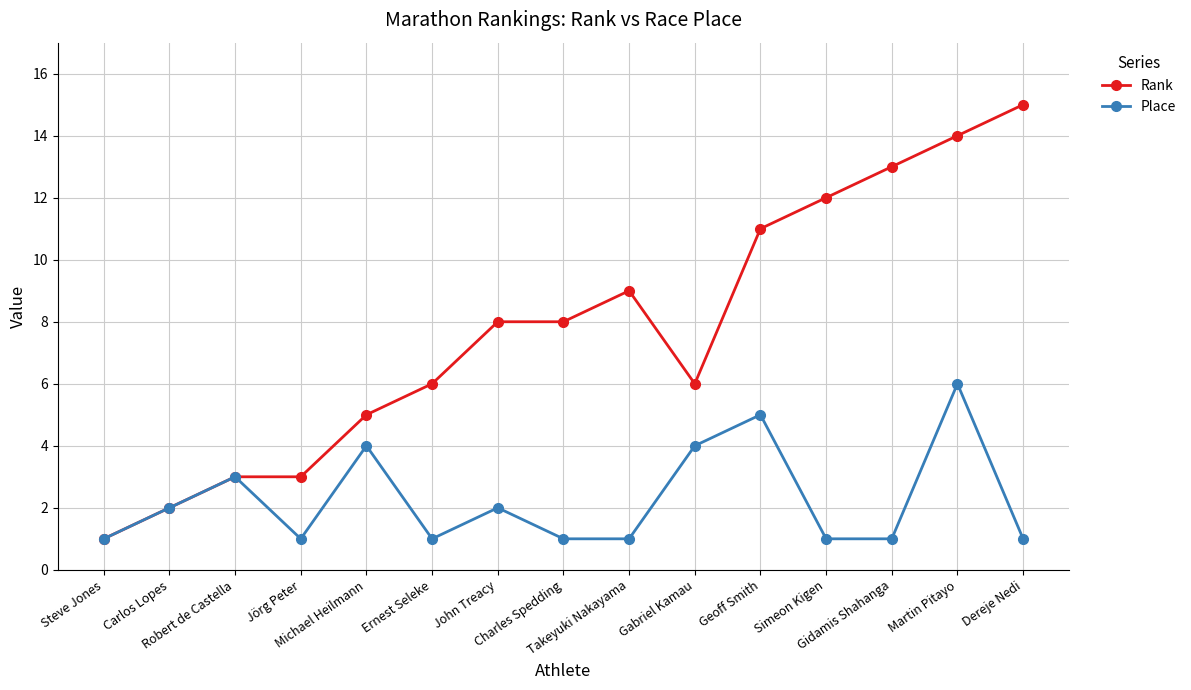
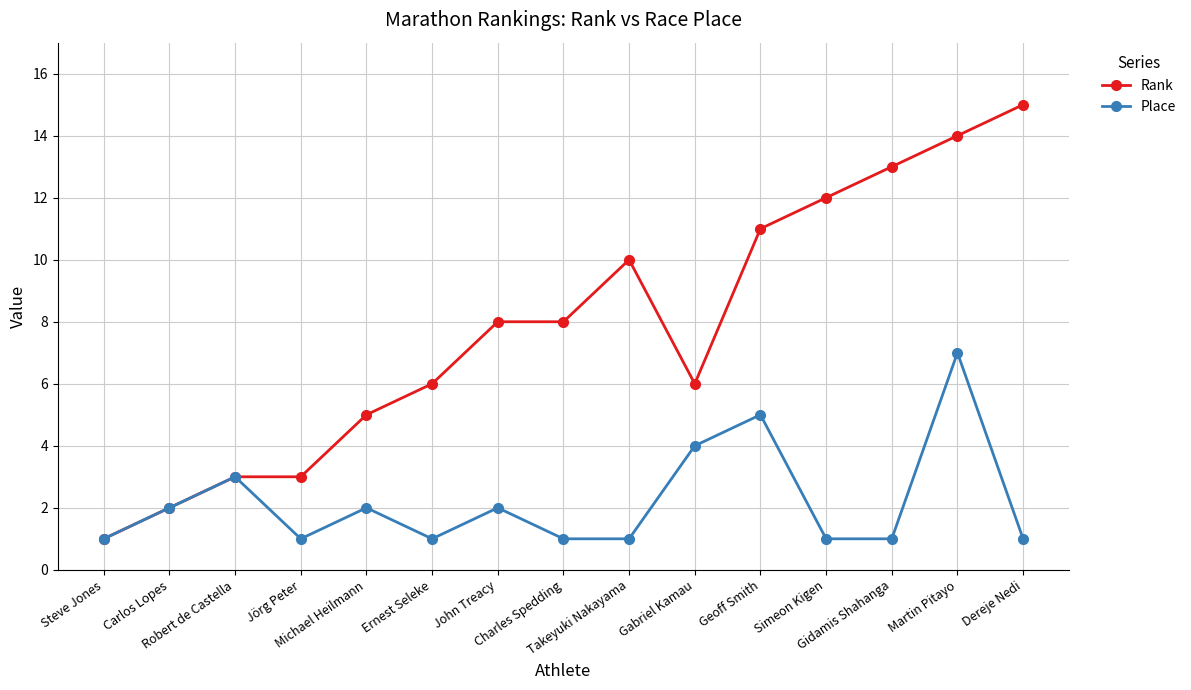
Place, Michael Heilmann: 4 -> 2
Rank, Takeyuki Nakayama: 9 -> 10
Place, Martin Pitayo: 6 -> 7
